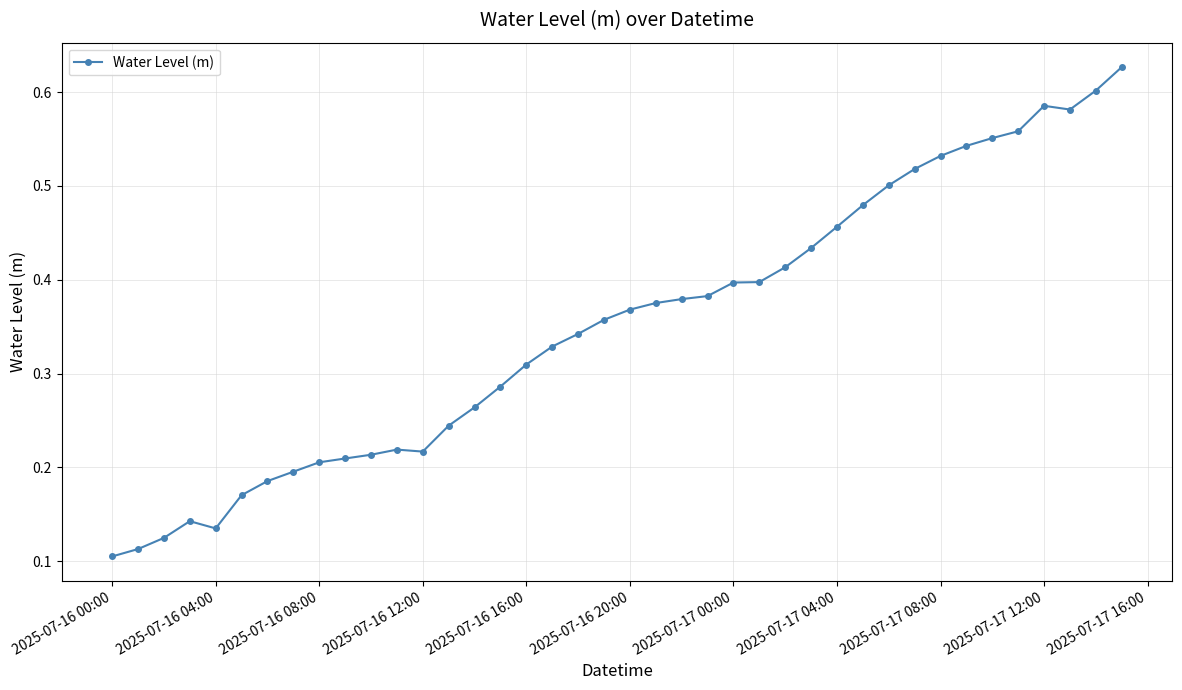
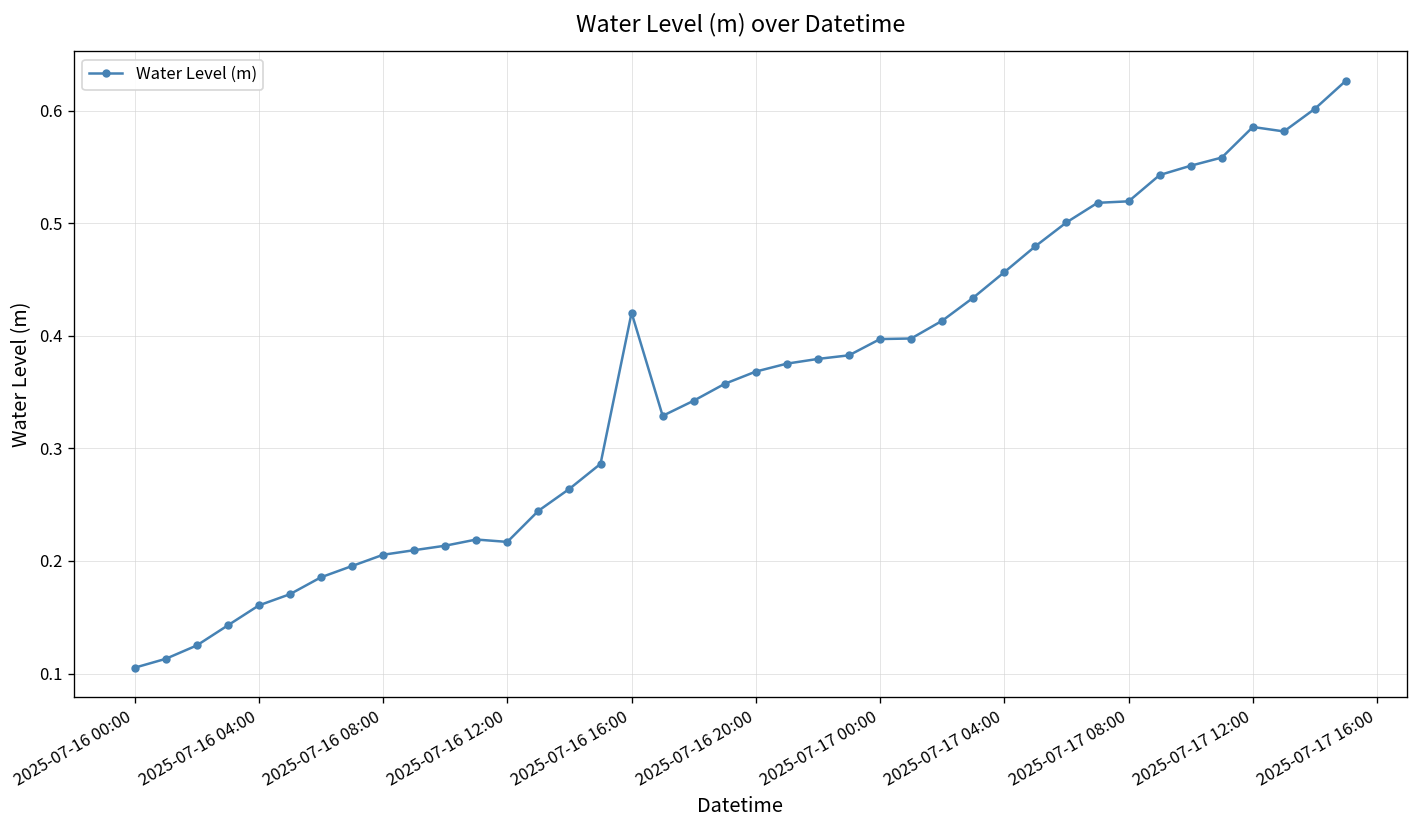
2025-07-16 04:00: 0.14 -> 0.16
2025-07-16 16:00: 0.31 -> 0.42
2025-07-17 08:00: 0.53 -> 0.52
